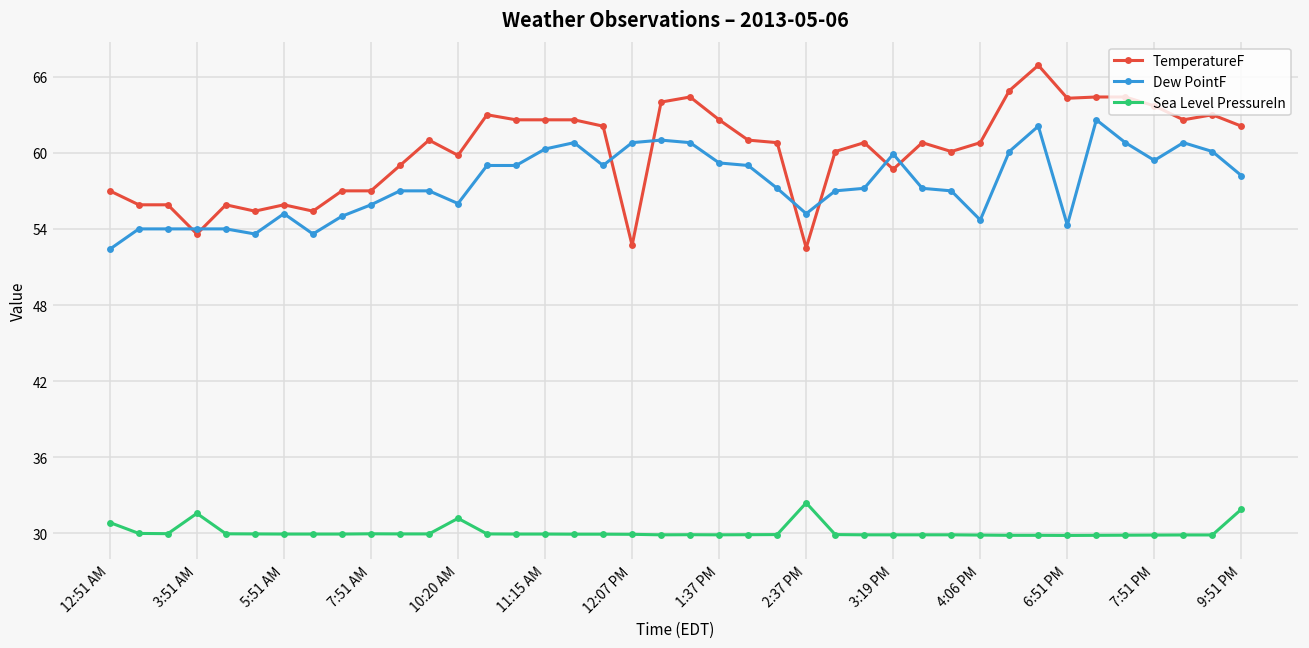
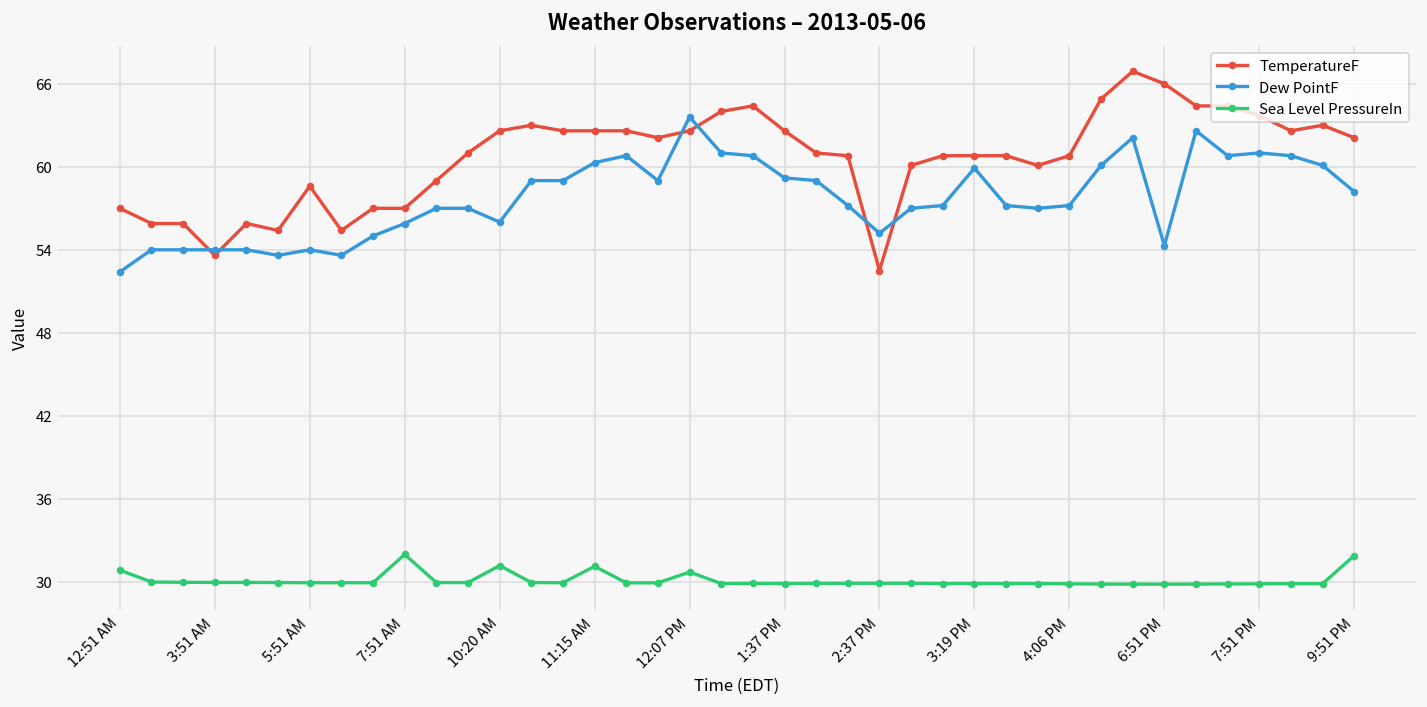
Sea Level PressureIn, 3:51 AM: 31.6 -> 30.0
TemperatureF, 5:51 AM: 55.9 -> 58.6
Dew PointF, 5:51 AM: 55.2 -> 54.0
Sea Level PressureIn, 7:51 AM: 30.0 -> 32.0
TemperatureF, 10:20 AM: 59.8 -> 62.6
Sea Level PressureIn, 11:15 AM: 29.9 -> 31.1
TemperatureF, 12:07 PM: 52.7 -> 62.6
Dew PointF, 12:07 PM: 60.8 -> 63.6
Sea Level PressureIn, 12:07 PM: 29.9 -> 30.7
Sea Level PressureIn, 2:37 PM: 32.4 -> 29.9
TemperatureF, 3:19 PM: 58.7 -> 60.8
Dew PointF, 4:06 PM: 54.7 -> 57.2
TemperatureF, 6:51 PM: 64.3 -> 66.0
Dew PointF, 7:51 PM: 59.4 -> 61.0
